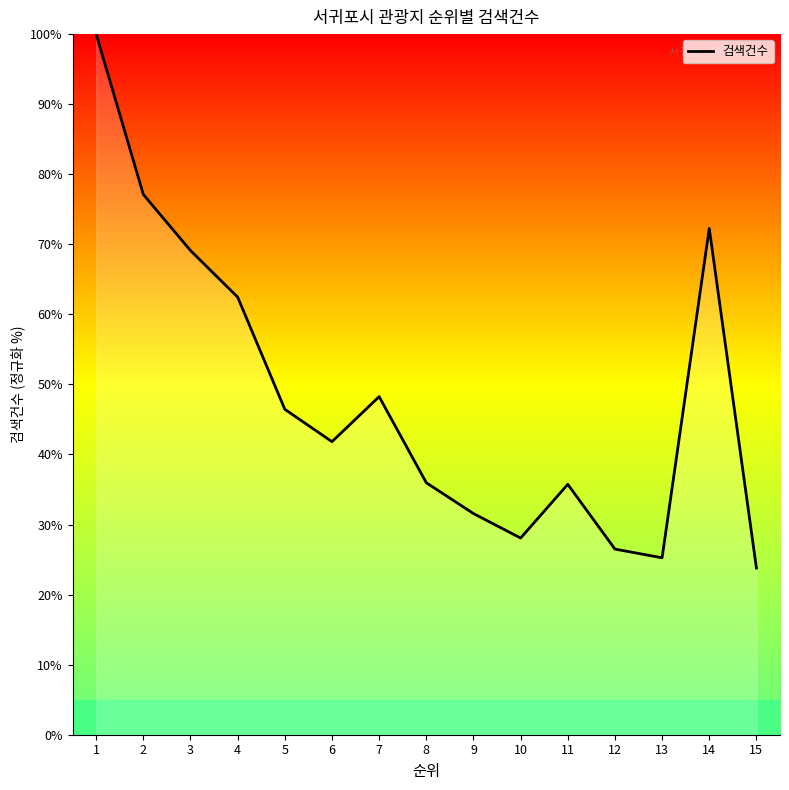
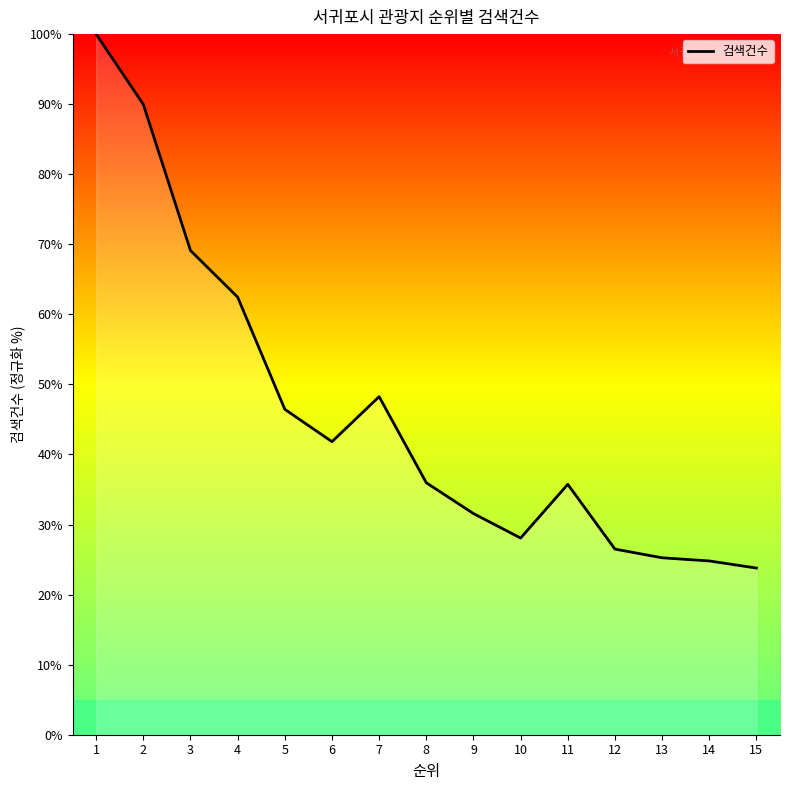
2: 77% -> 90%
14: 72% -> 25%
